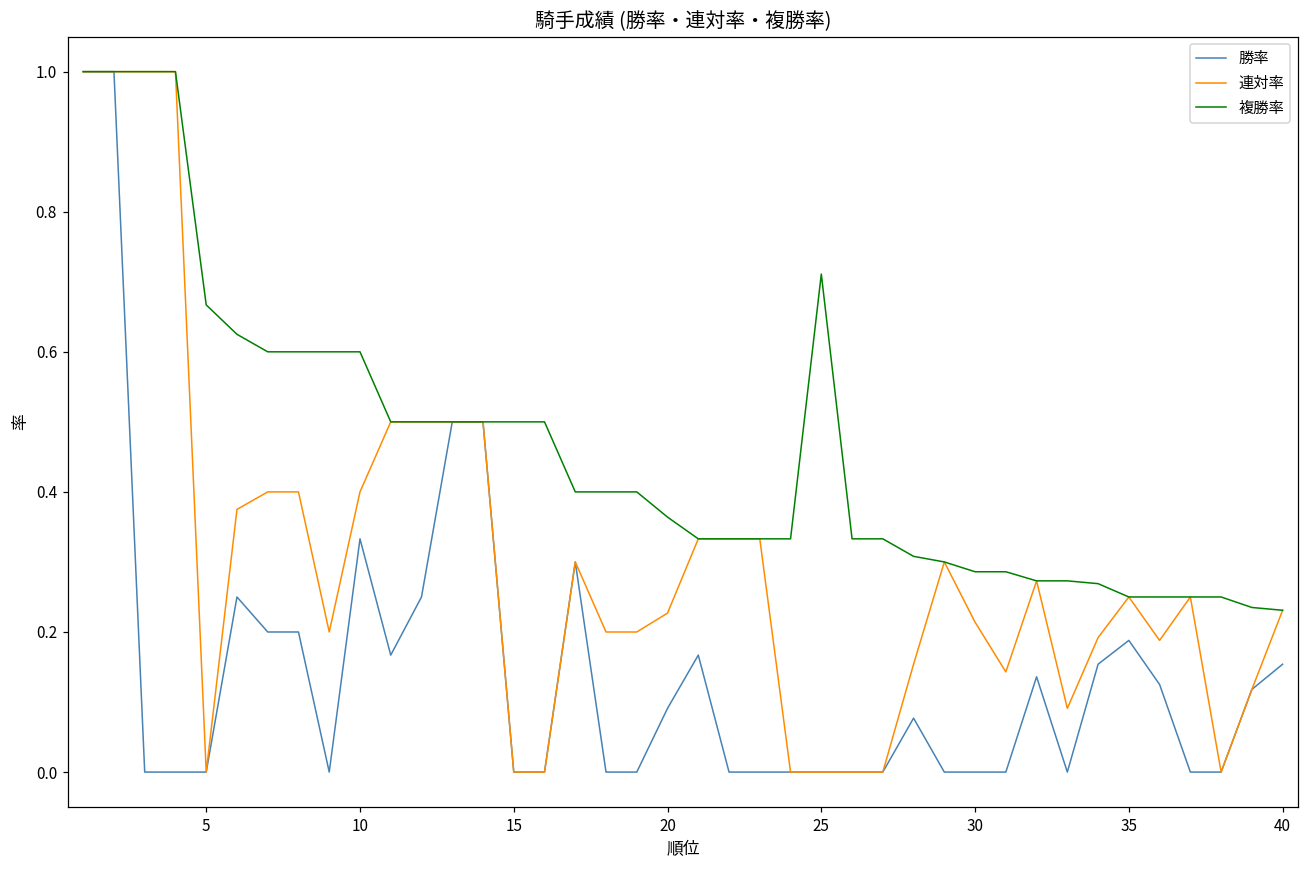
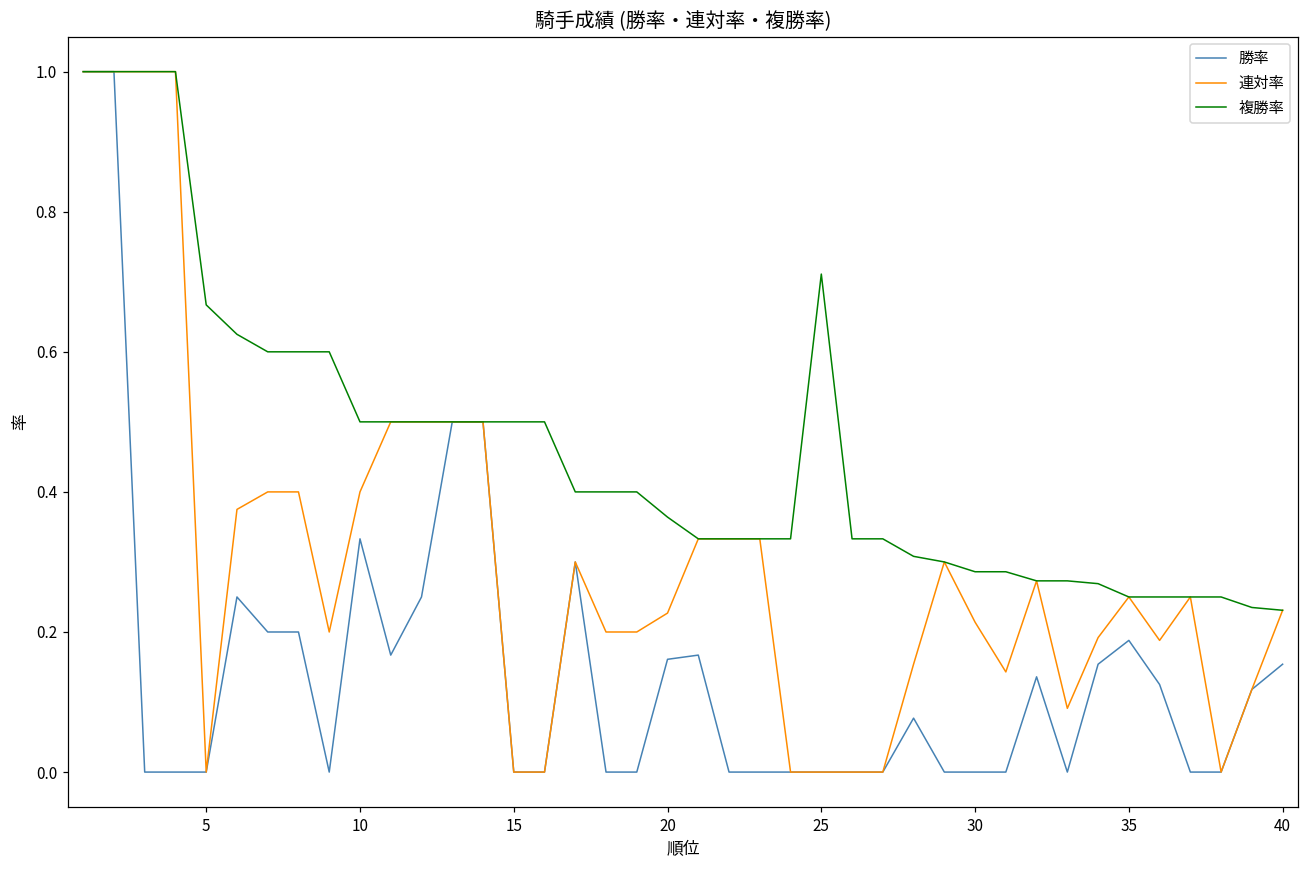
複勝率, 10: 0.6 -> 0.5
勝率, 20: 0.09 -> 0.16
